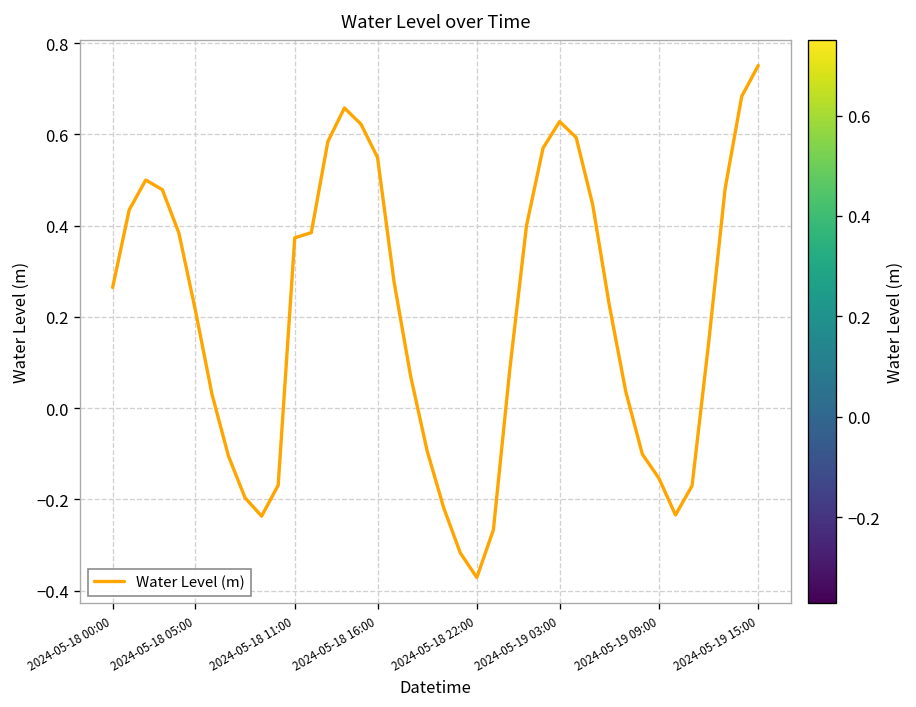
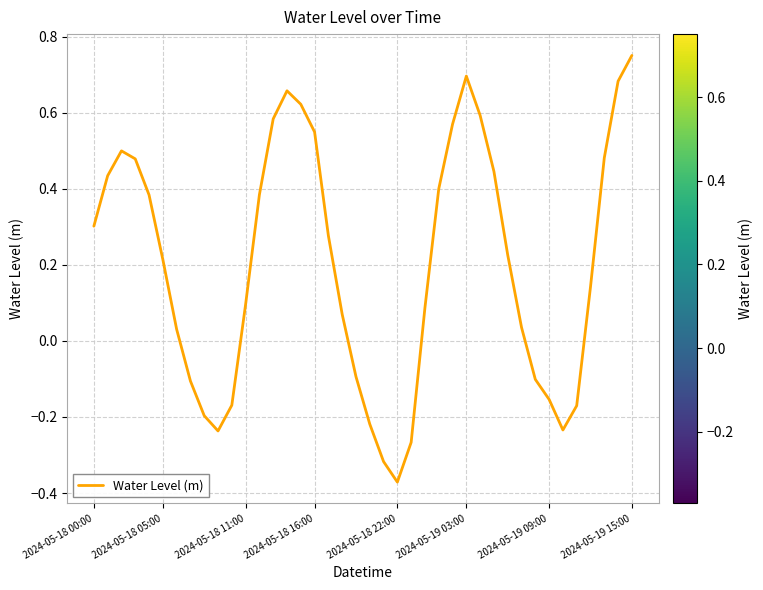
2024-05-18 00:00: 0.26 -> 0.30
2024-05-18 11:00: 0.37 -> 0.10
2024-05-19 03:00: 0.63 -> 0.70
